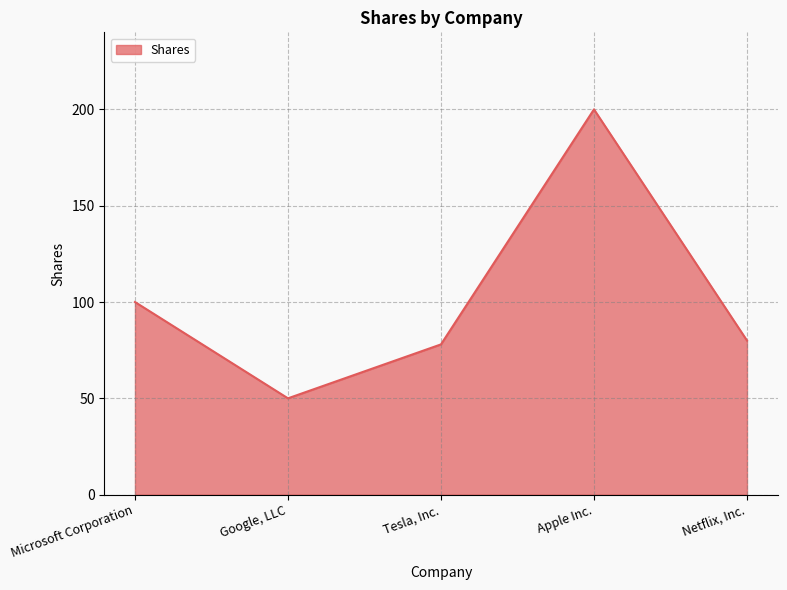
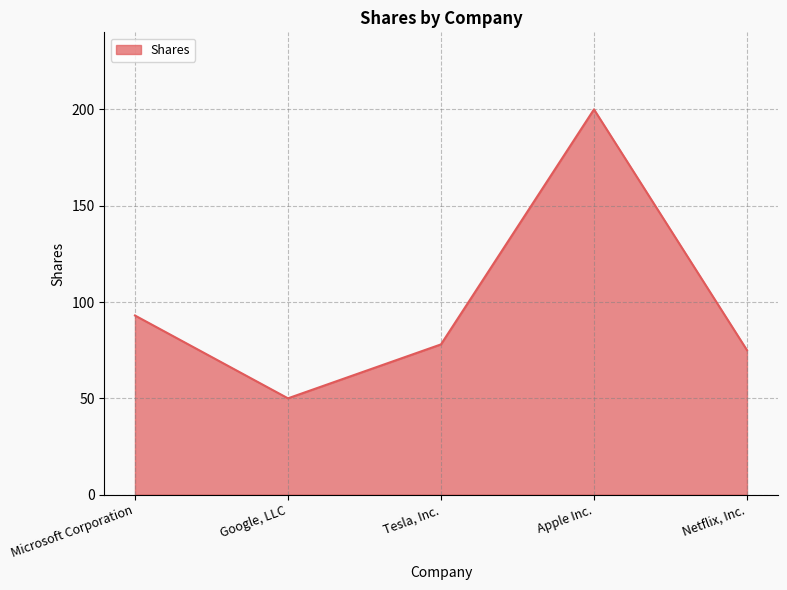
Microsoft Corporation: 100 -> 93
Netflix, Inc.: 80 -> 75
